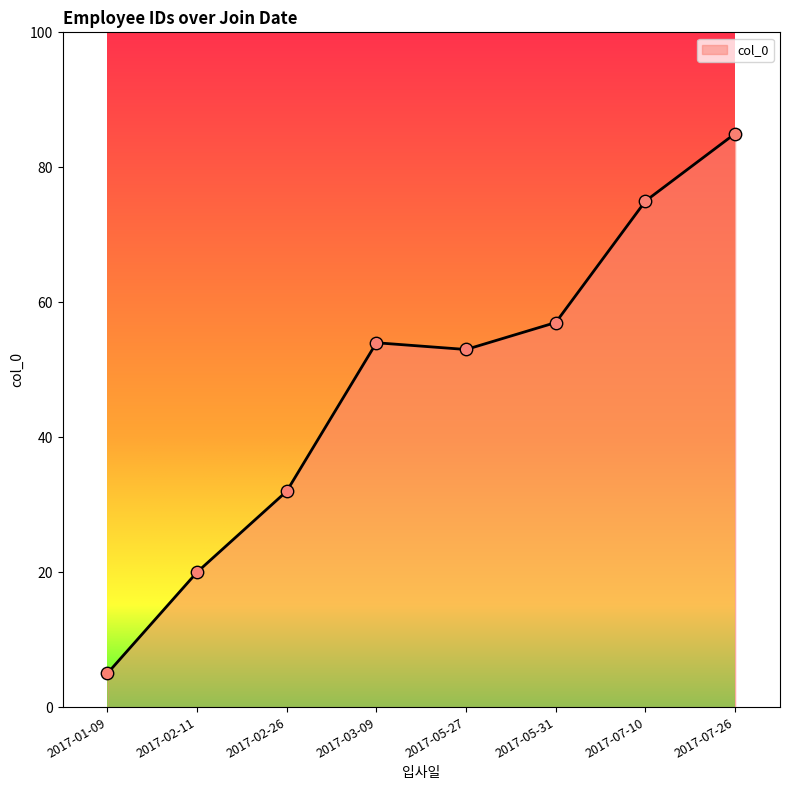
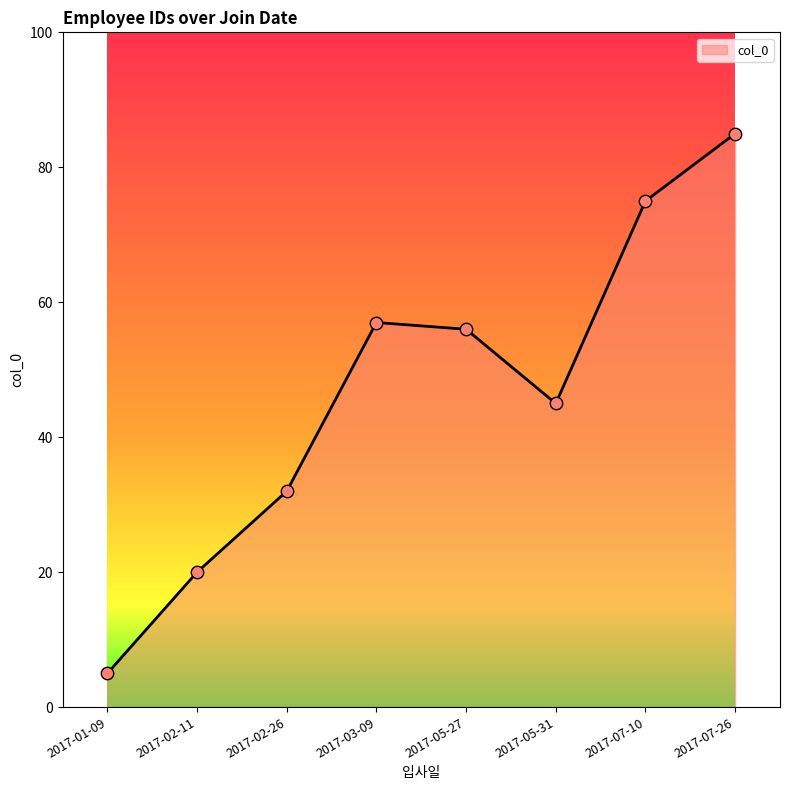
2017-03-09: 54 -> 57
2017-05-27: 53 -> 56
2017-05-31: 57 -> 45
